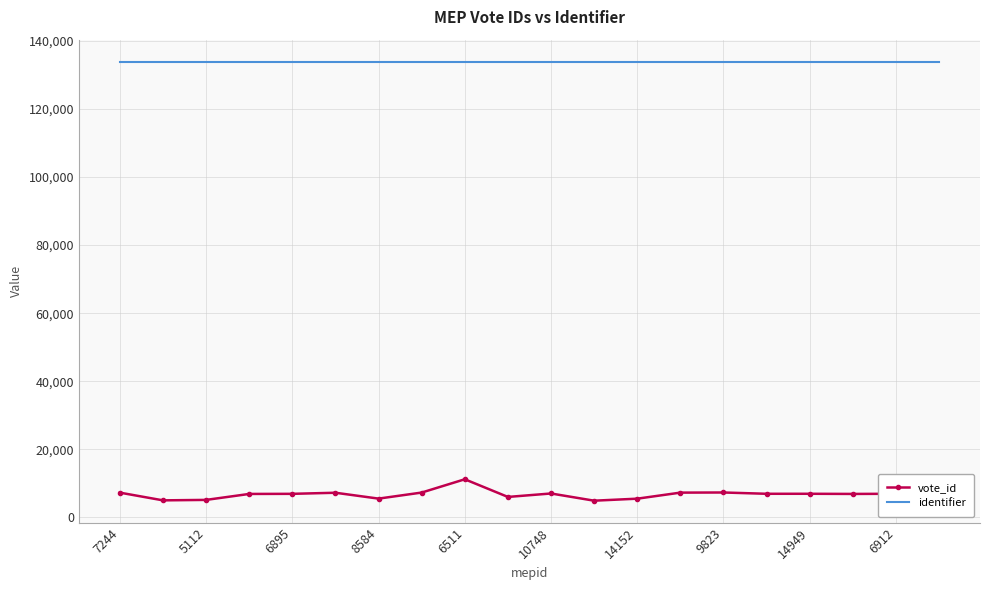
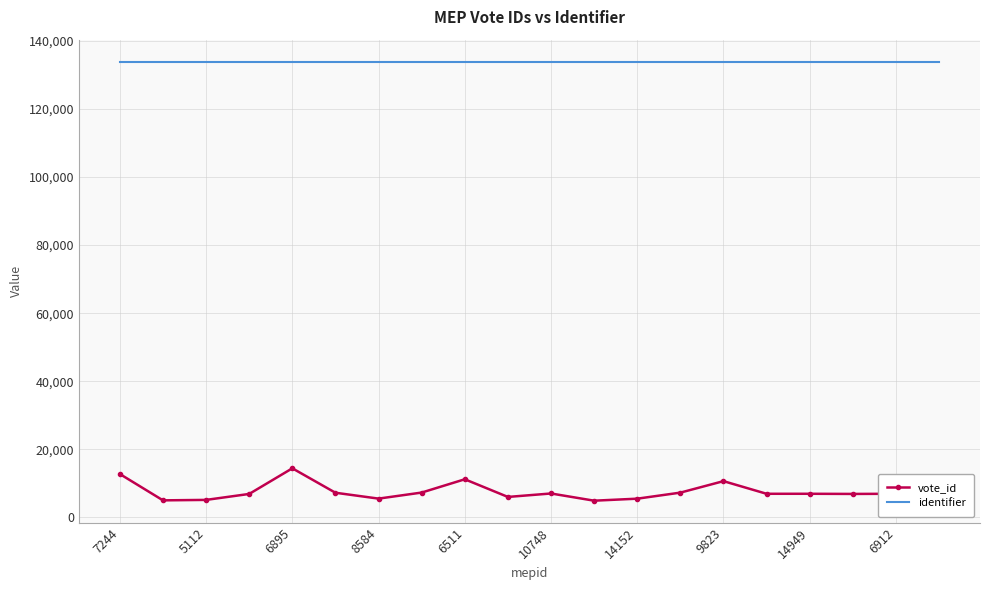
vote_id, 7244: 7,000 -> 13,000
vote_id, 6895: 7,000 -> 14,000
vote_id, 9823: 7,000 -> 11,000
